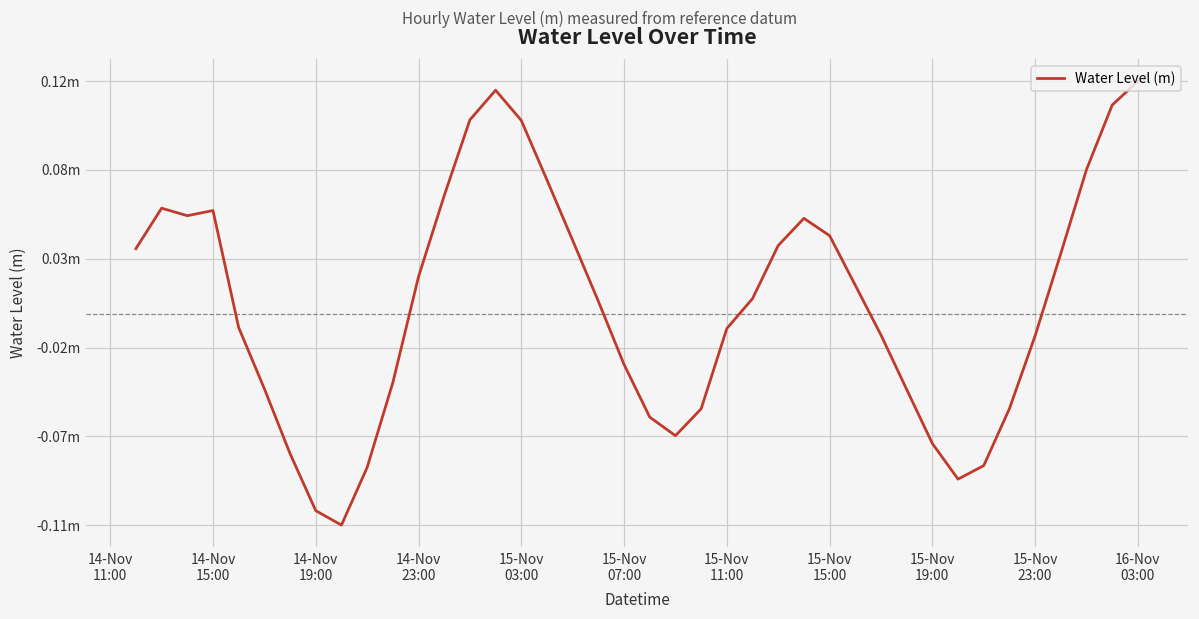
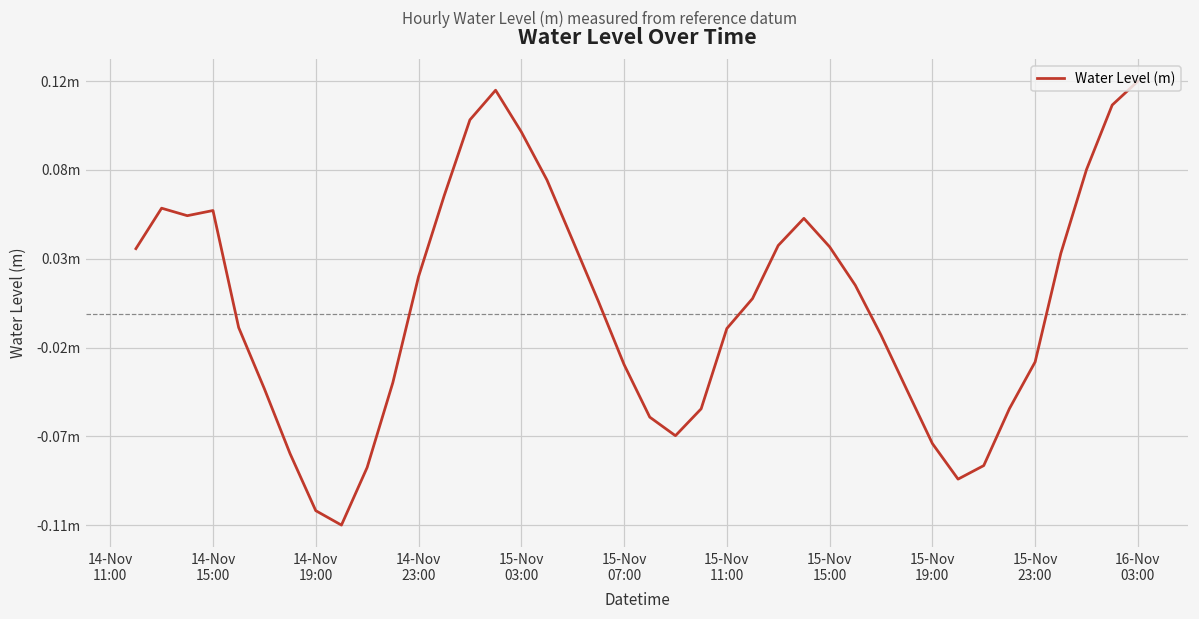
15-Nov 03:00: 0.103m -> 0.097m
15-Nov 15:00: 0.042m -> 0.036m
15-Nov 23:00: -0.012m -> -0.026m
